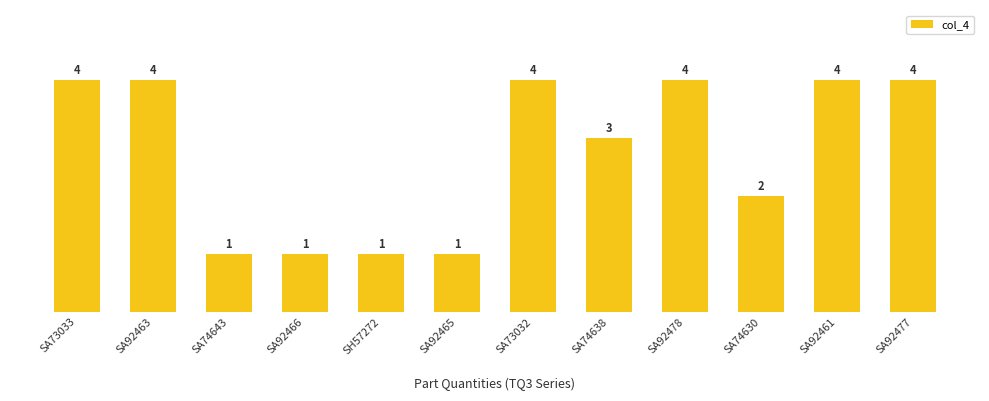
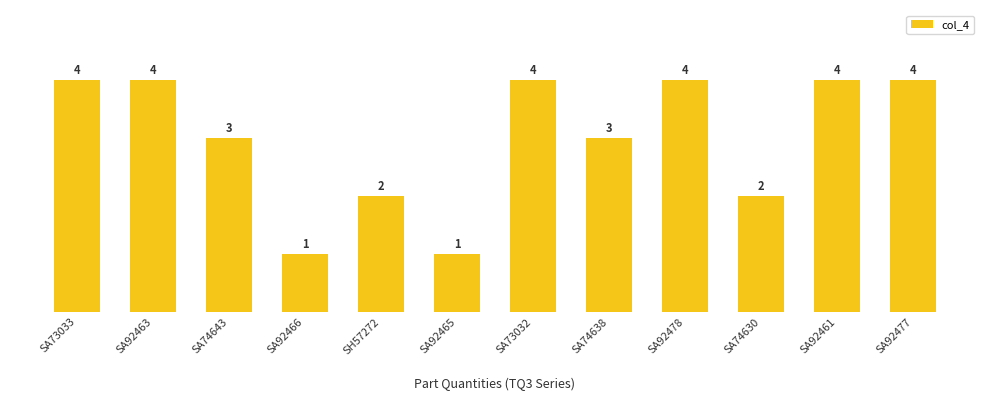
SA74643: 1 -> 3
SH57272: 1 -> 2
